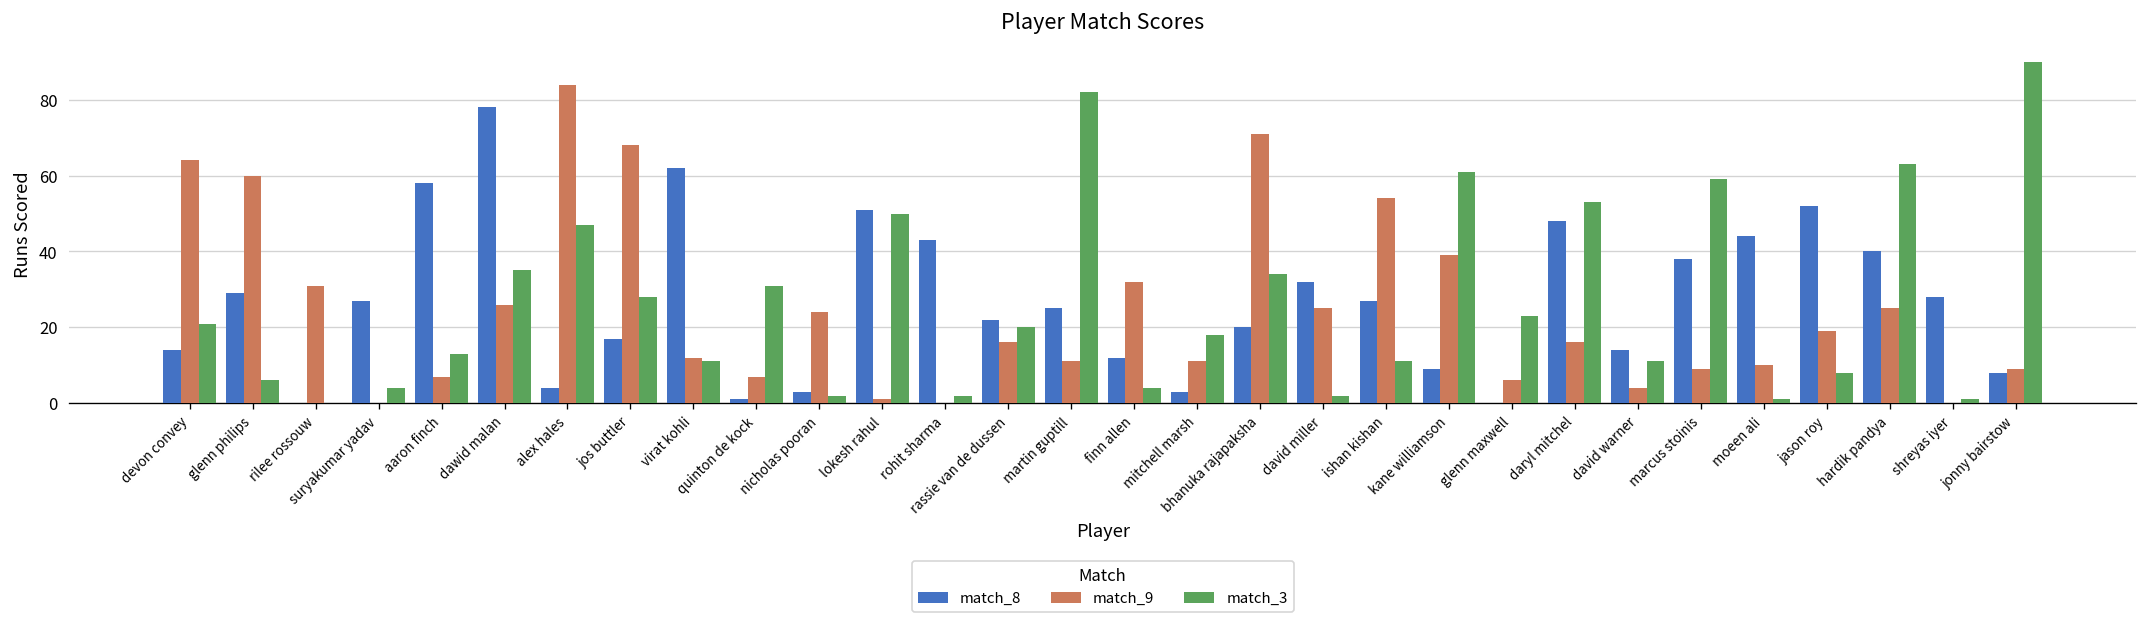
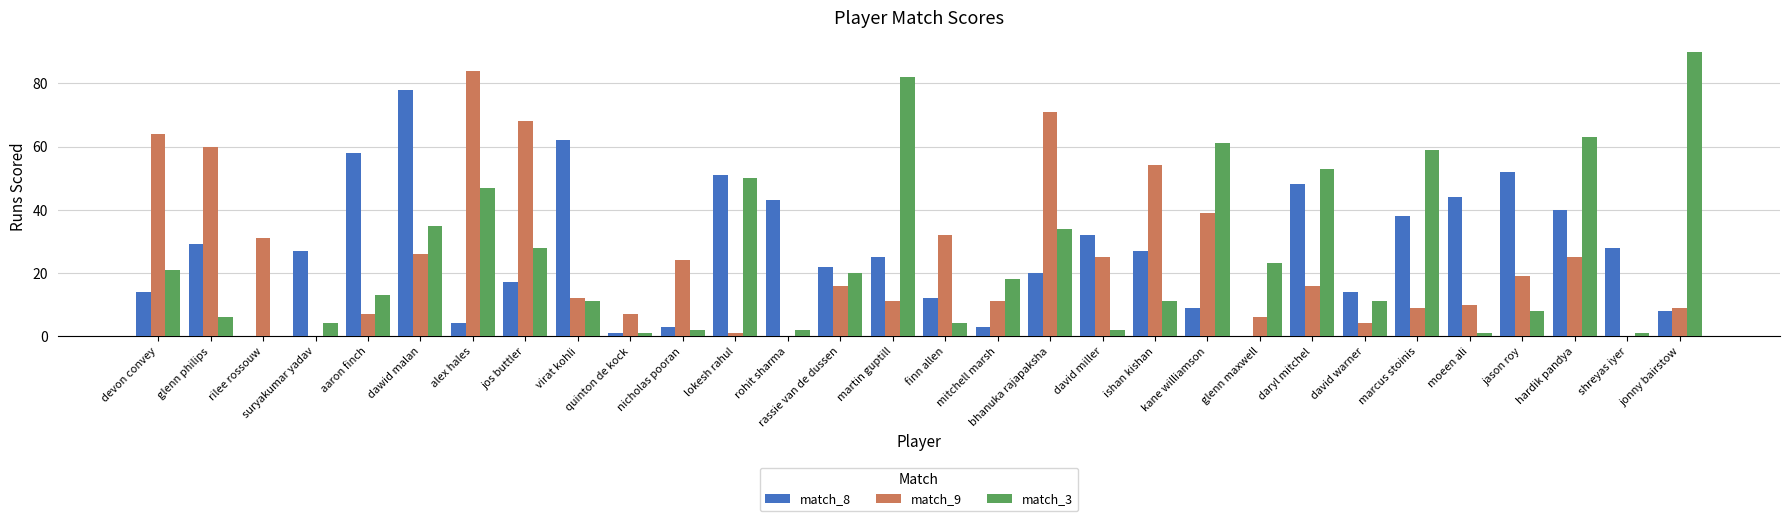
match_3, quinton de kock: 31 -> 1
